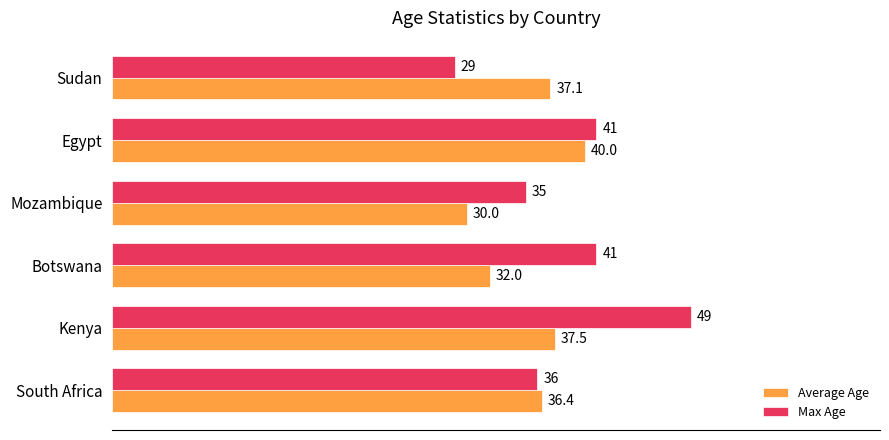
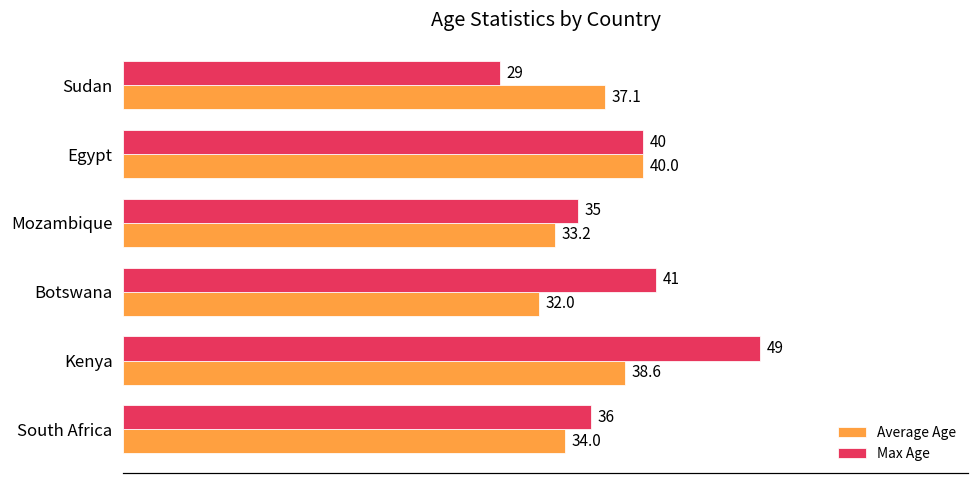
Max Age, Egypt: 41 -> 40
Average Age, Mozambique: 30.0 -> 33.2
Average Age, Kenya: 37.5 -> 38.6
Average Age, South Africa: 36.4 -> 34.0
